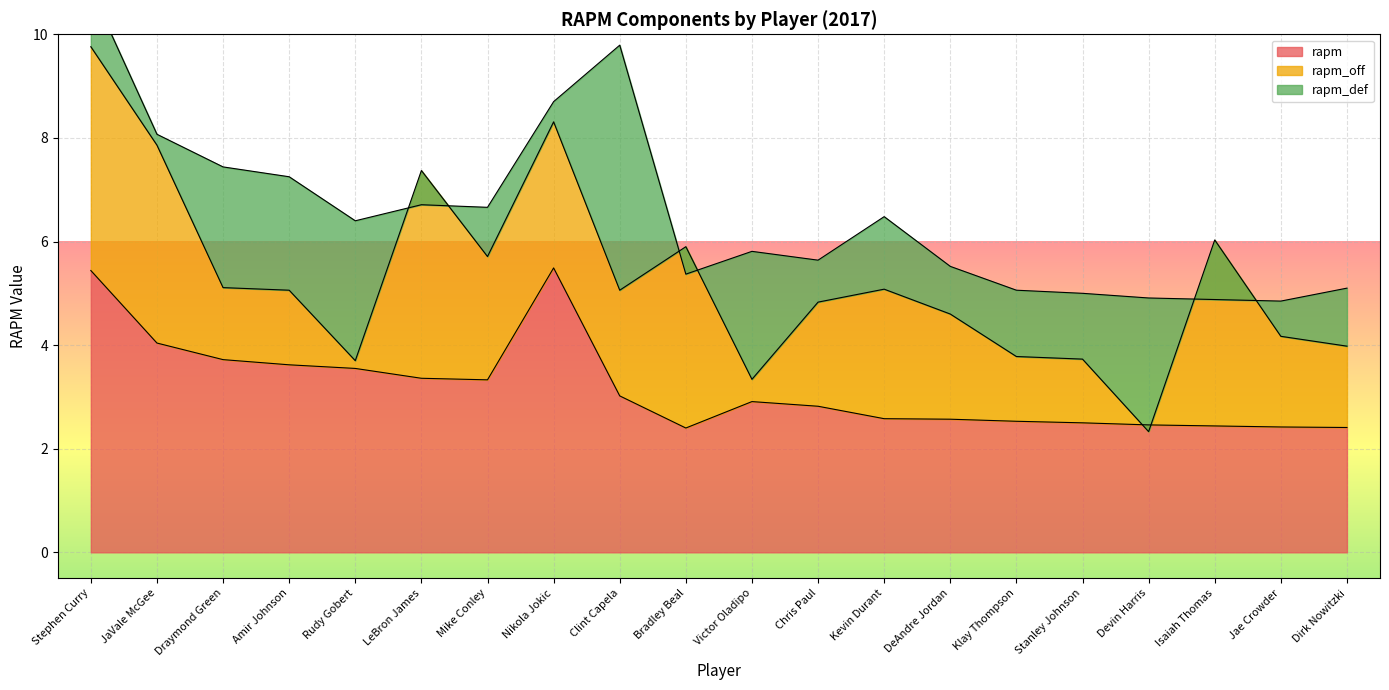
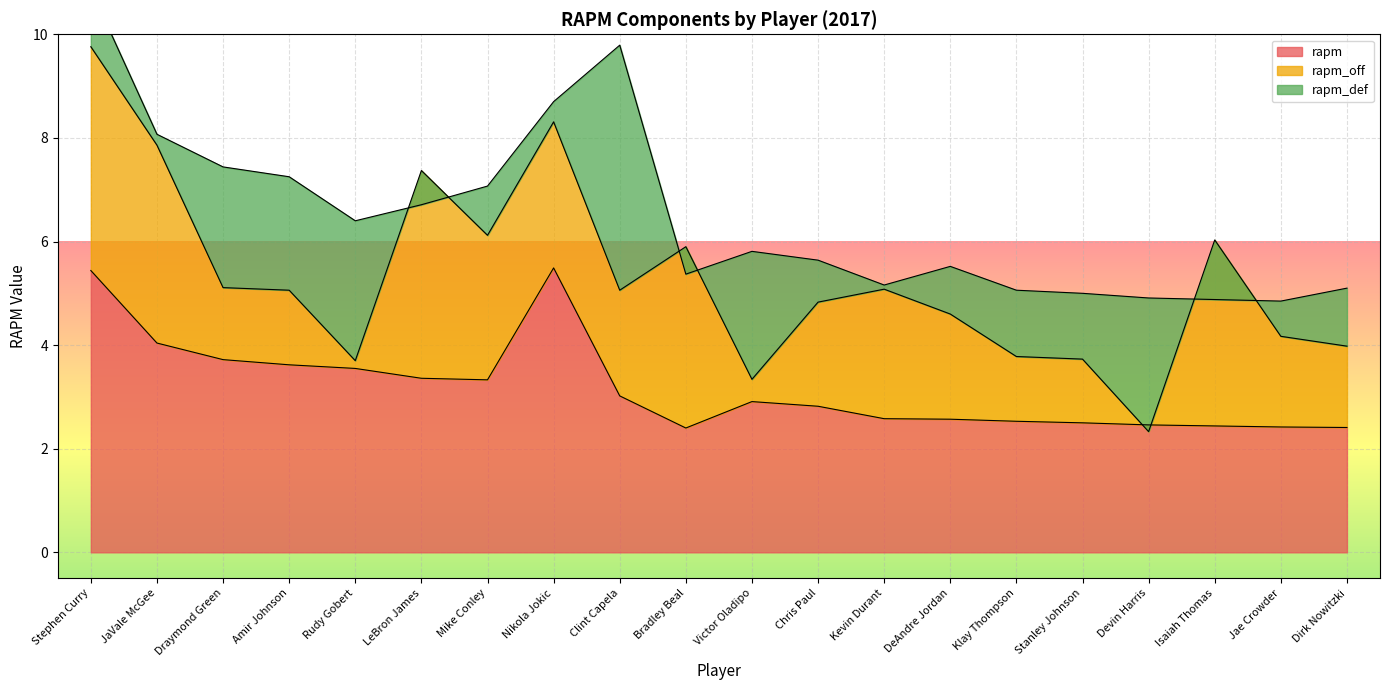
rapm_off, Mike Conley: 2.4 -> 2.8
rapm_def, Kevin Durant: 1.4 -> 0.1
